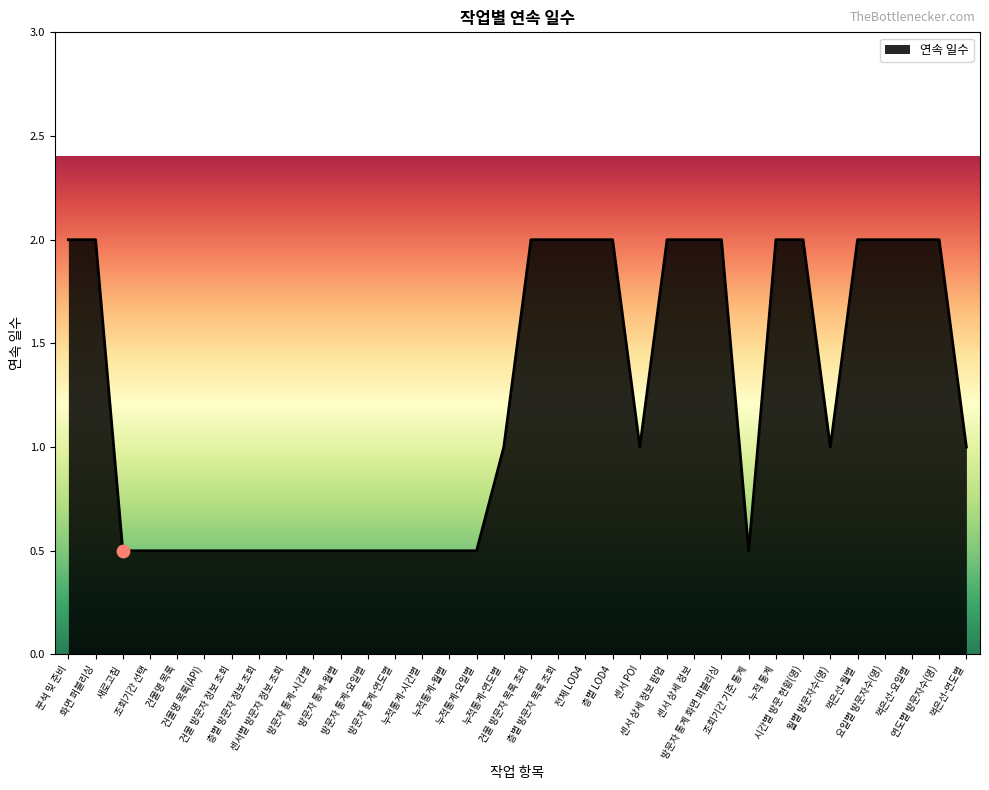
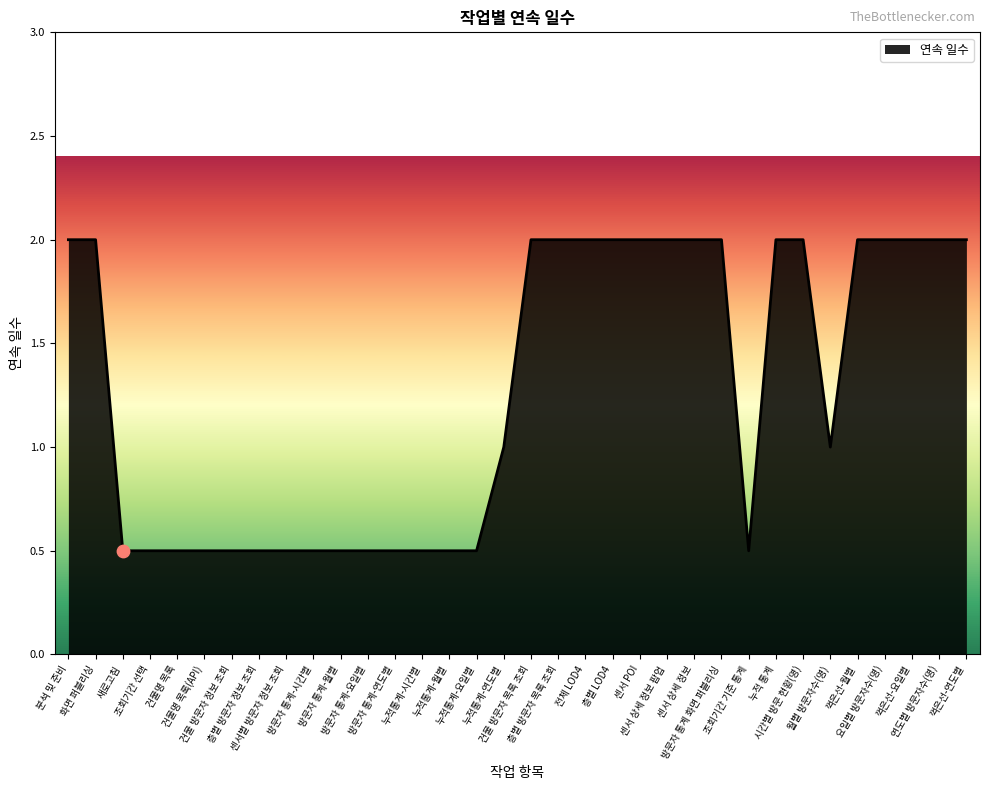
연속 일수, 센서 POI: 1 -> 2
연속 일수, 꺽은선-연도별: 1 -> 2
